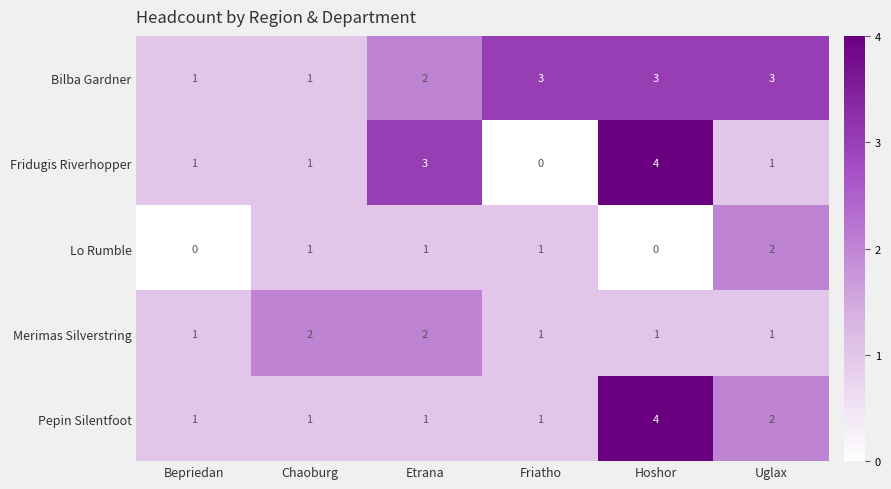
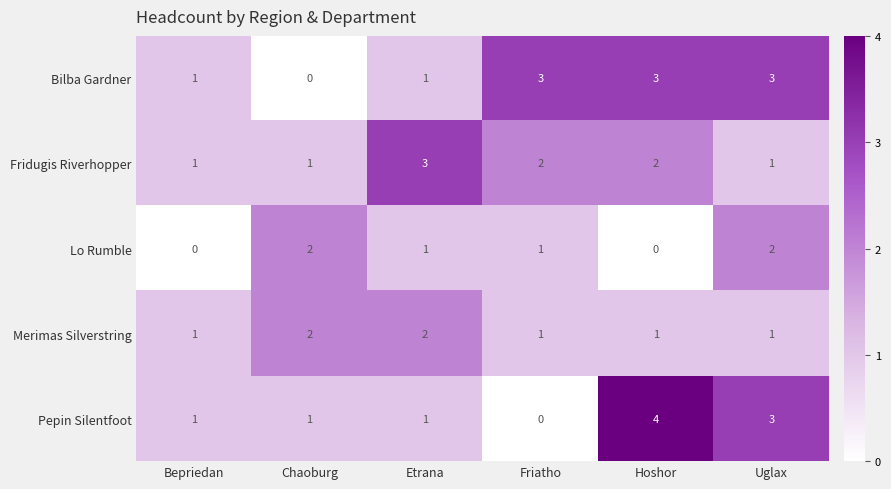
Bilba Gardner, Chaoburg: 1 -> 0
Bilba Gardner, Etrana: 2 -> 1
Fridugis Riverhopper, Friatho: 0 -> 2
Fridugis Riverhopper, Hoshor: 4 -> 2
Lo Rumble, Chaoburg: 1 -> 2
Pepin Silentfoot, Friatho: 1 -> 0
Pepin Silentfoot, Uglax: 2 -> 3
